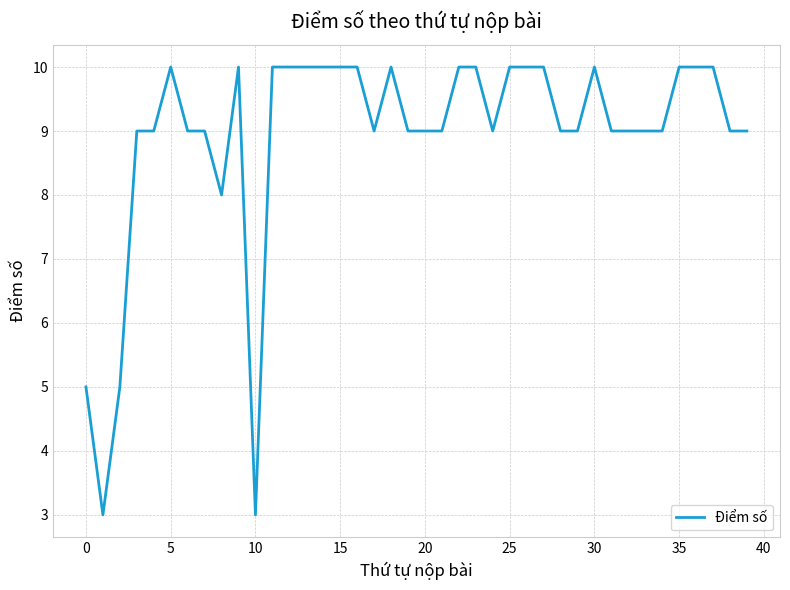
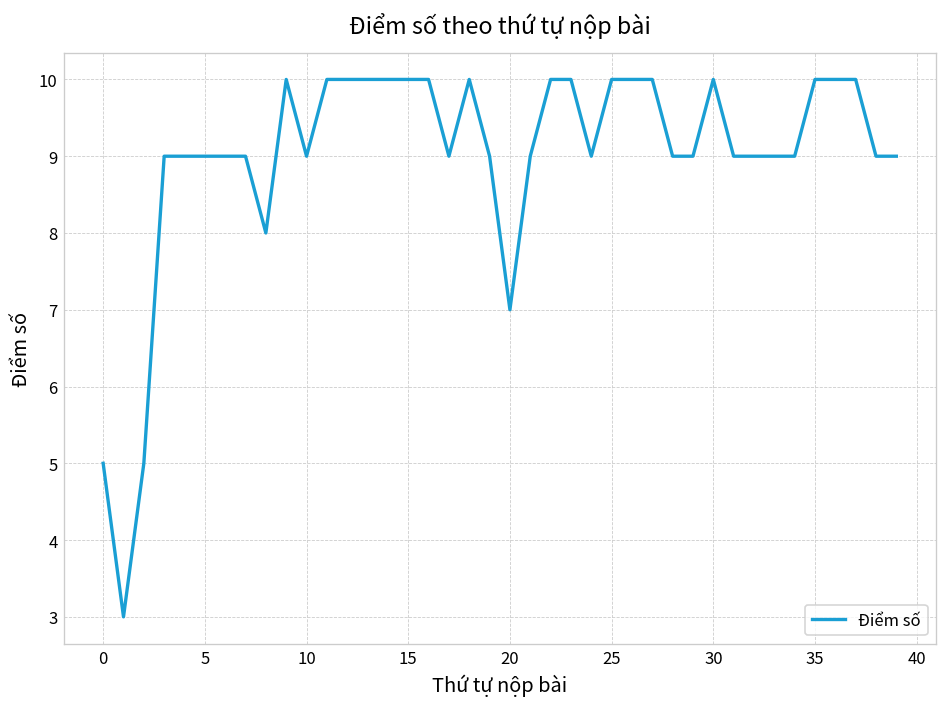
5: 10 -> 9
10: 3 -> 9
20: 9 -> 7
